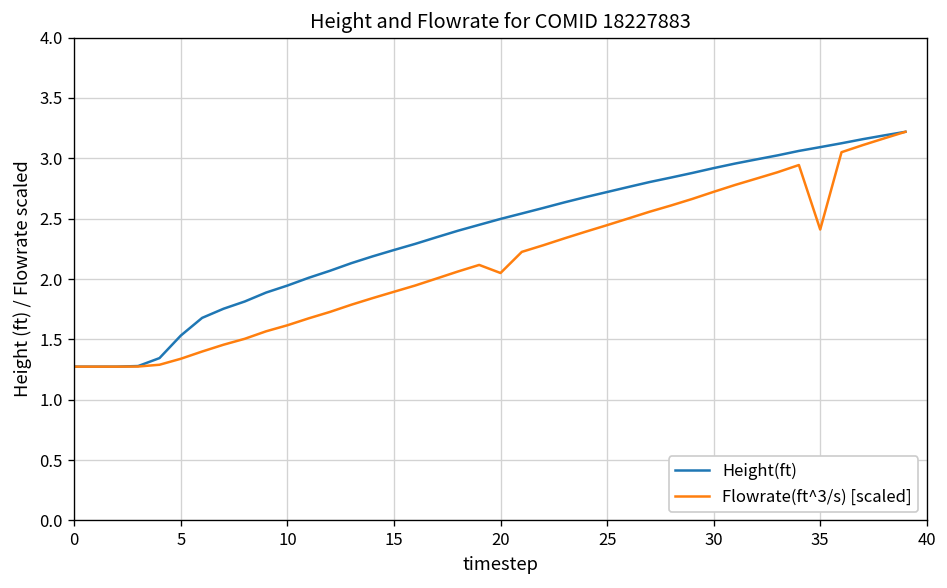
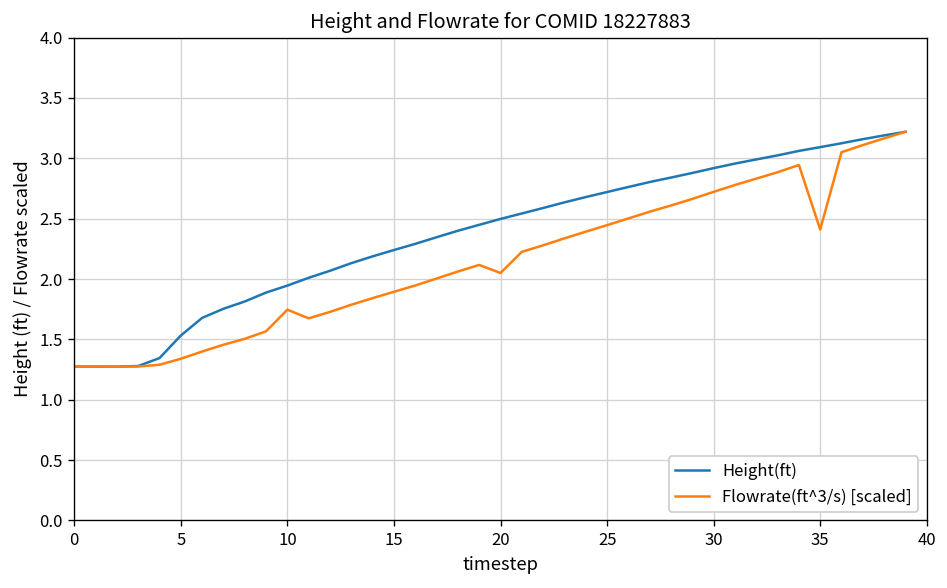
Flowrate(ft^3/s) [scaled], 10: 1.62 -> 1.75
